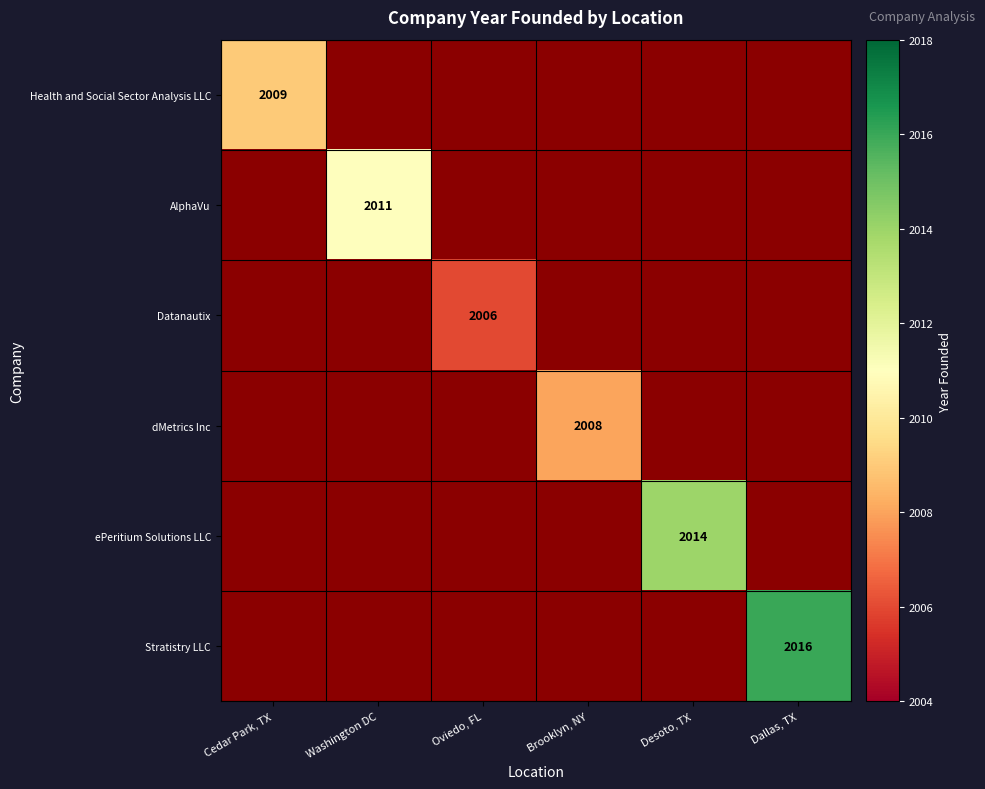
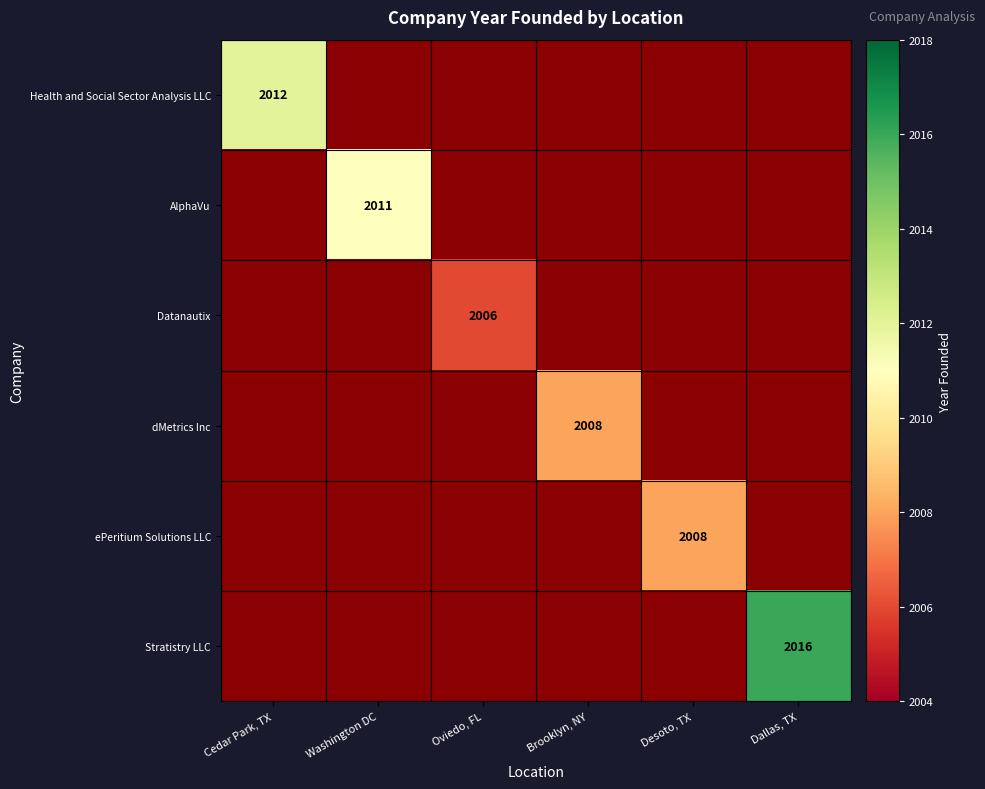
Health and Social Sector Analysis LLC, Cedar Park, TX: 2009 -> 2012
ePeritium Solutions LLC, Desoto, TX: 2014 -> 2008
